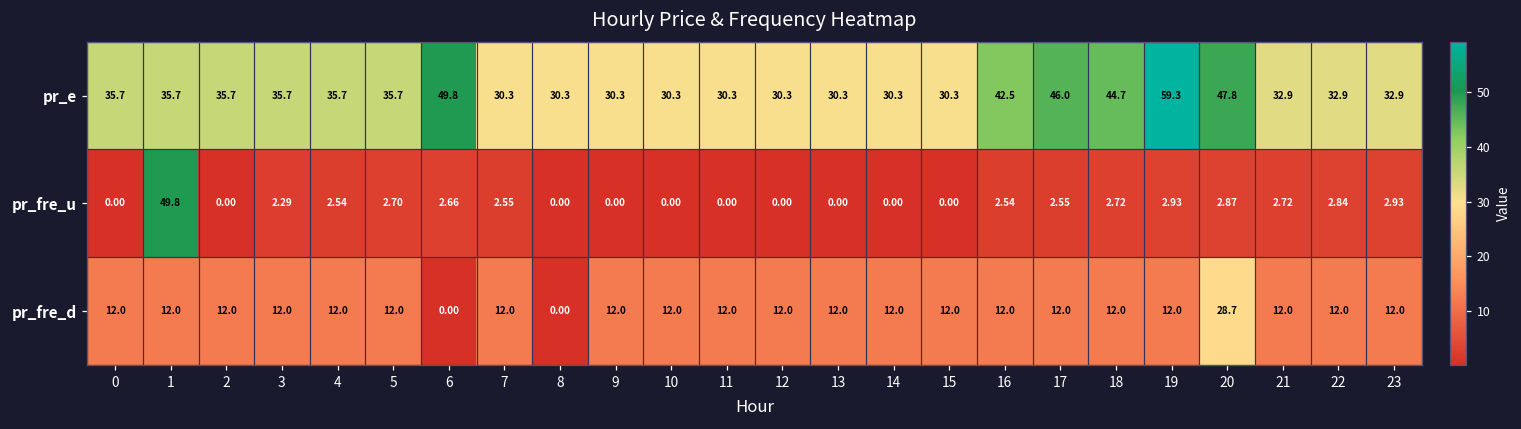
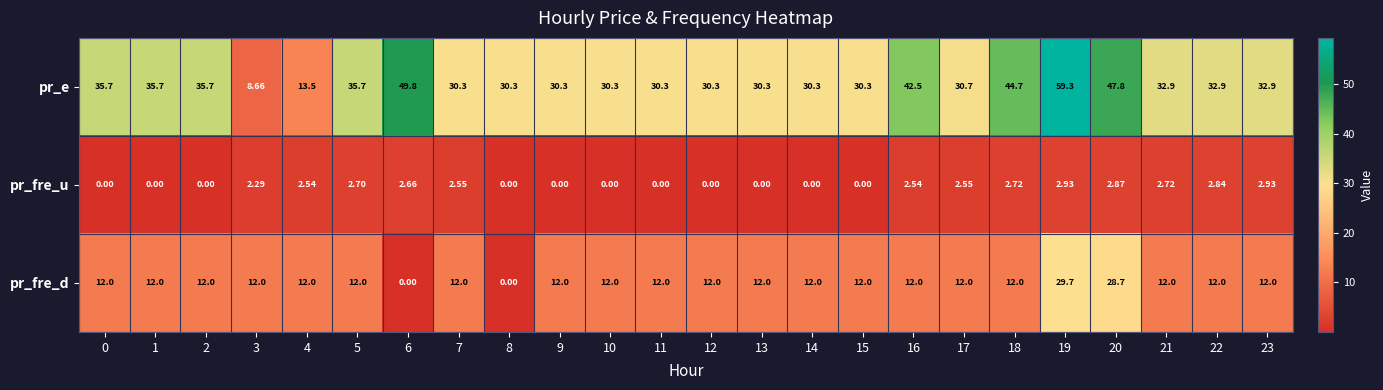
pr_e, 3: 35.7 -> 8.66
pr_e, 4: 35.7 -> 13.5
pr_e, 17: 46.0 -> 30.7
pr_fre_u, 1: 49.8 -> 0.00
pr_fre_d, 19: 12.0 -> 29.7
